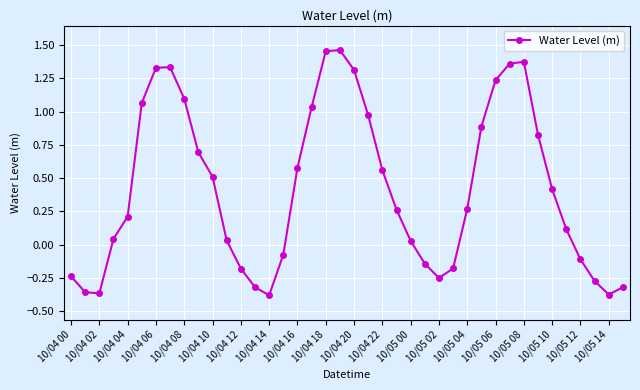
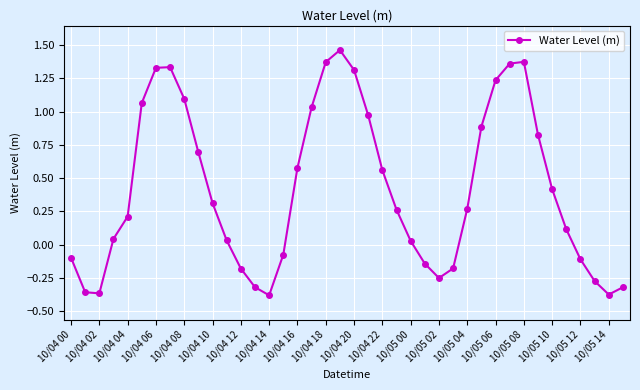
10/04 00: -0.24 -> -0.10
10/04 10: 0.51 -> 0.31
10/04 18: 1.45 -> 1.37
